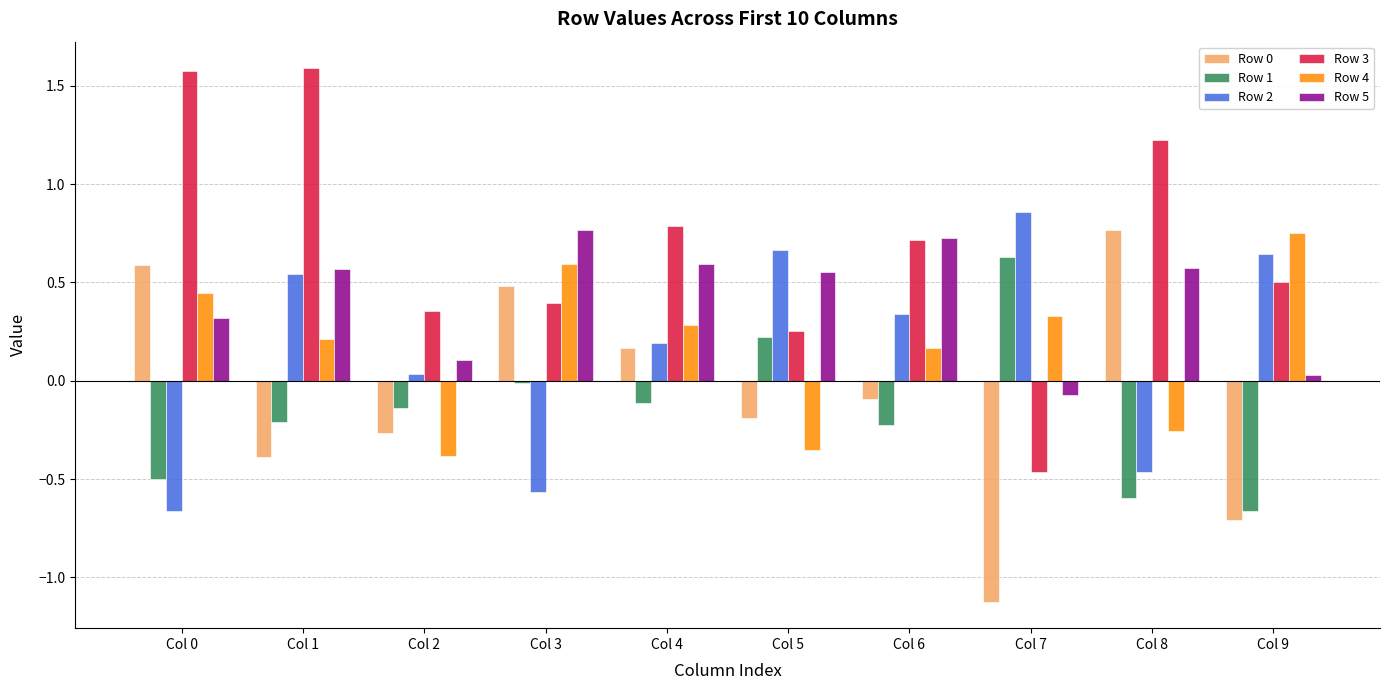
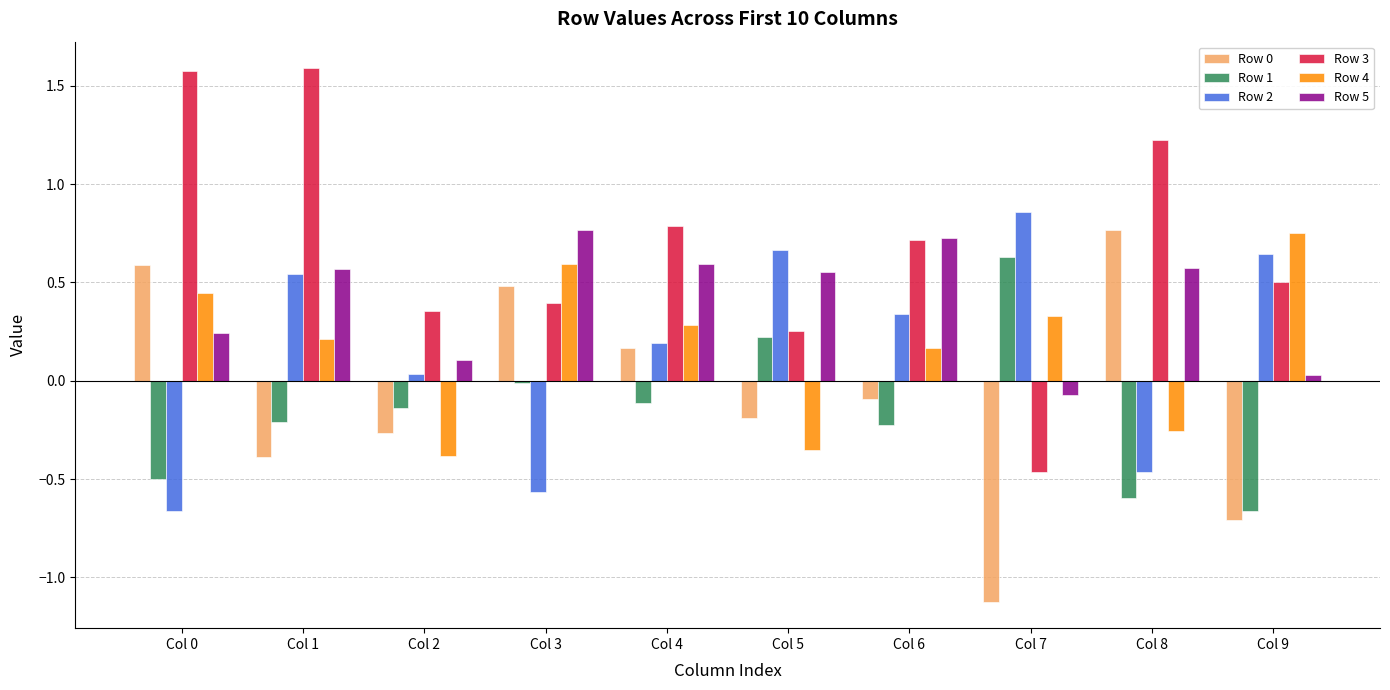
Row 5, Col 0: 0.32 -> 0.24
